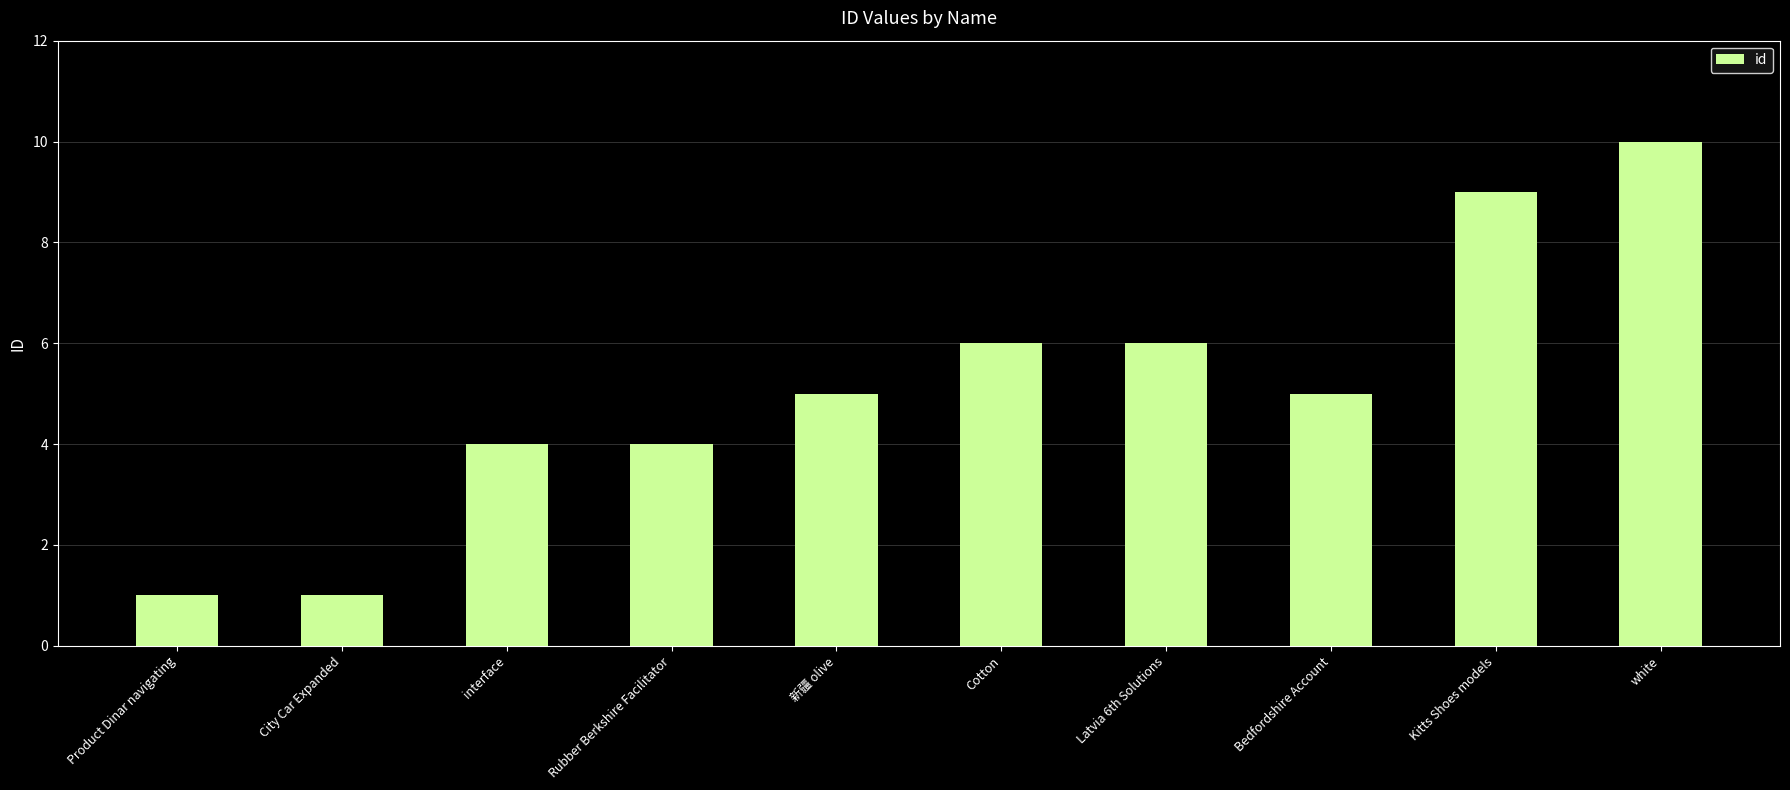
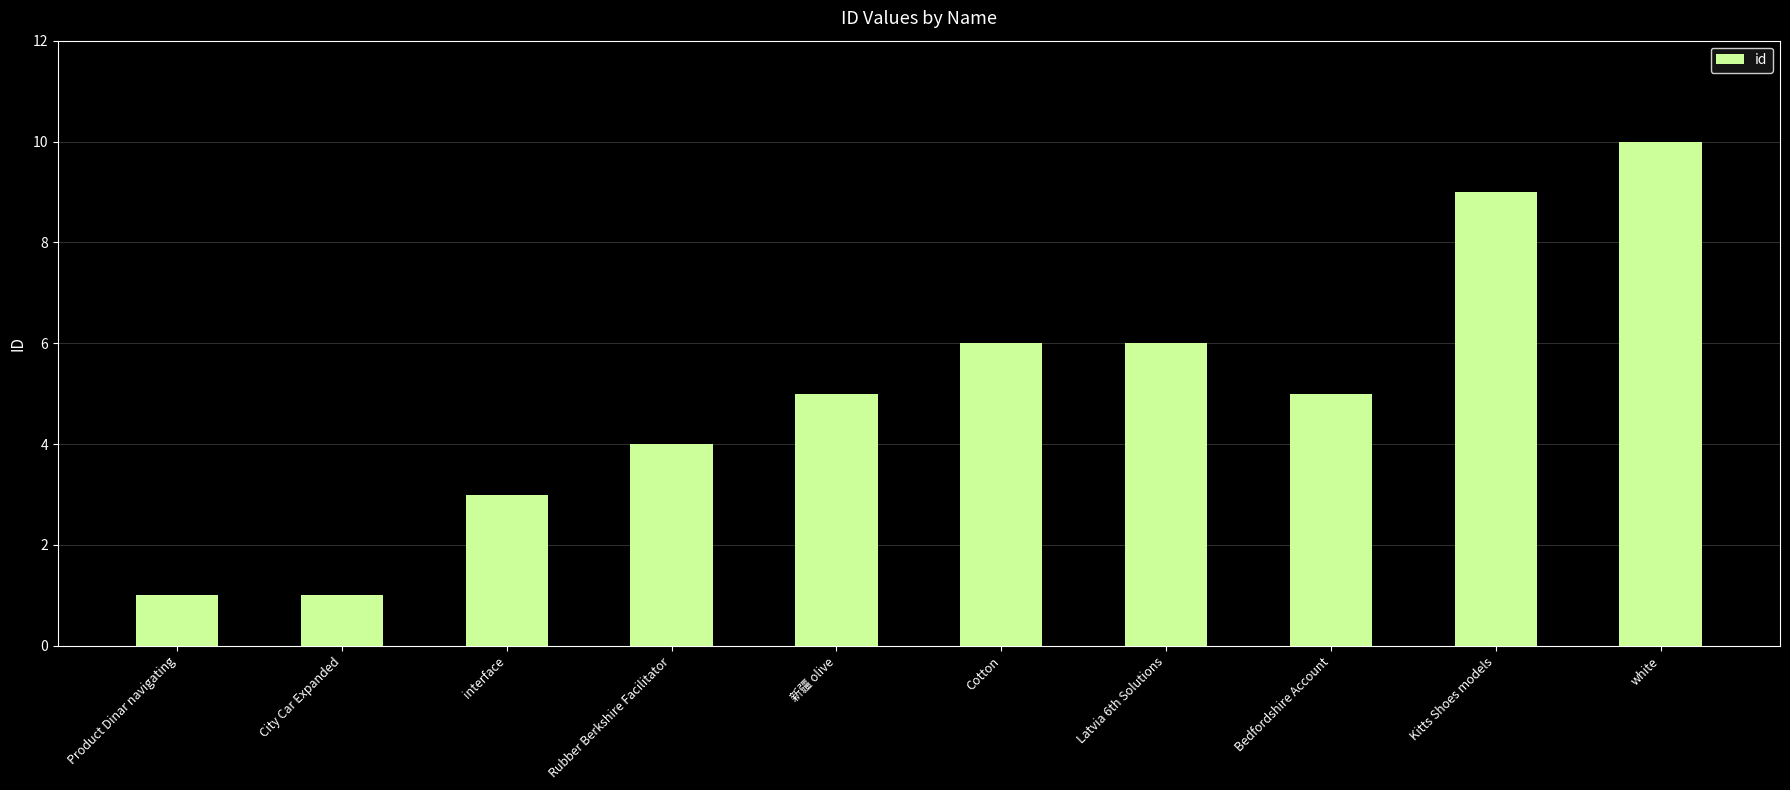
interface: 4 -> 3
